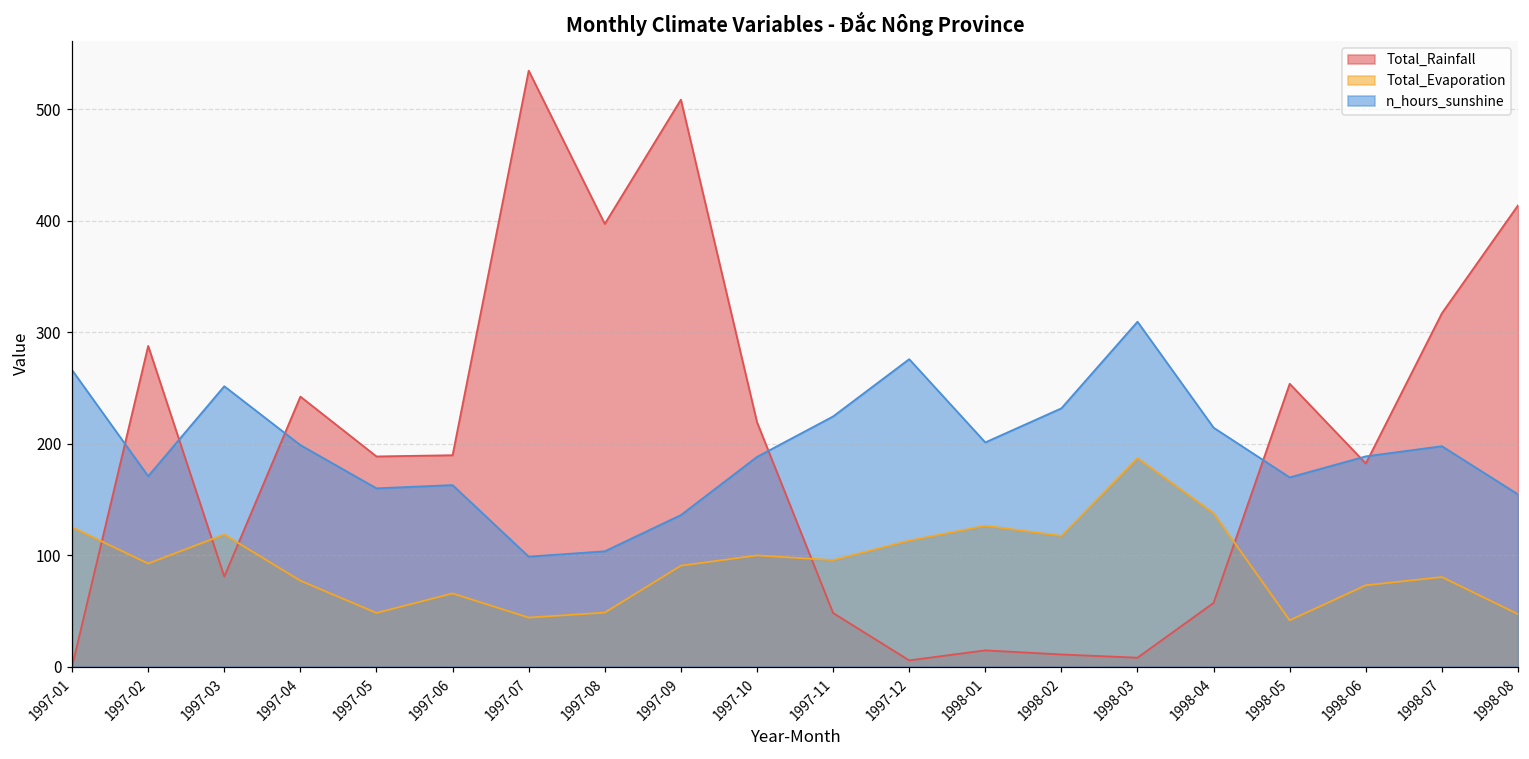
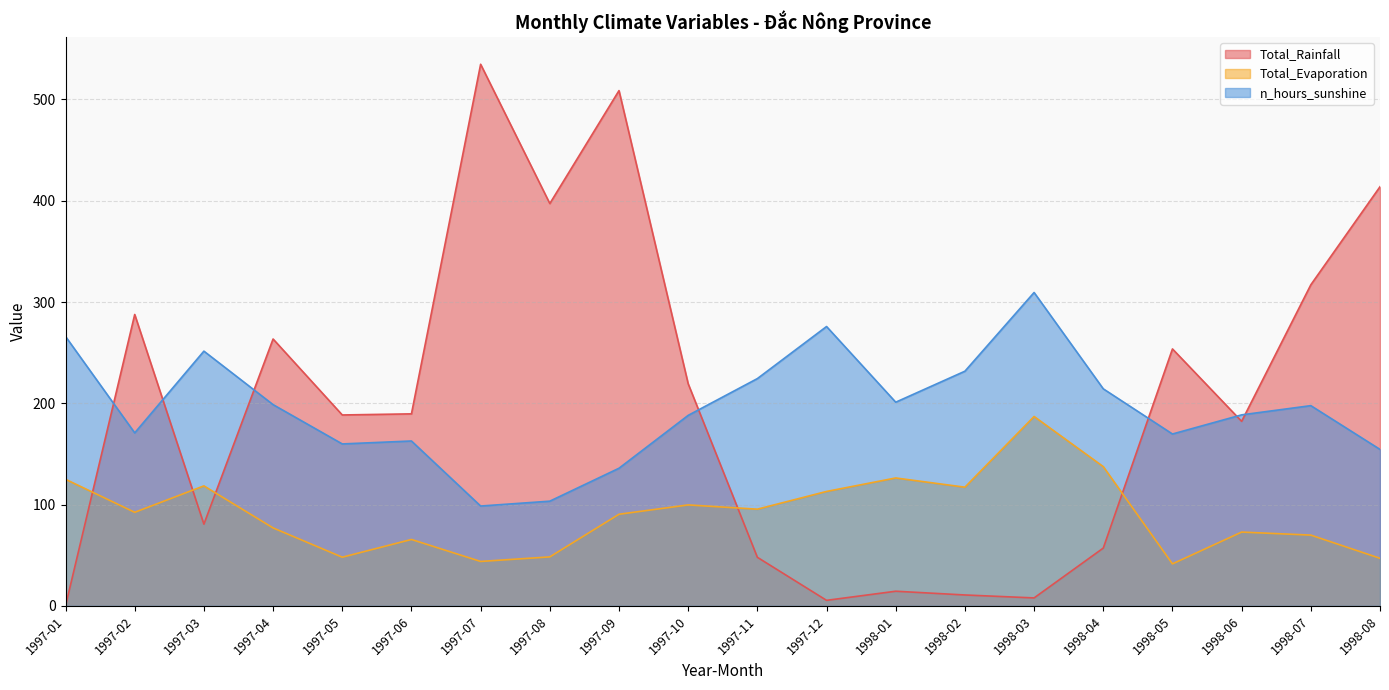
Total_Rainfall, 1997-04: 242 -> 264
Total_Evaporation, 1998-07: 80 -> 70
